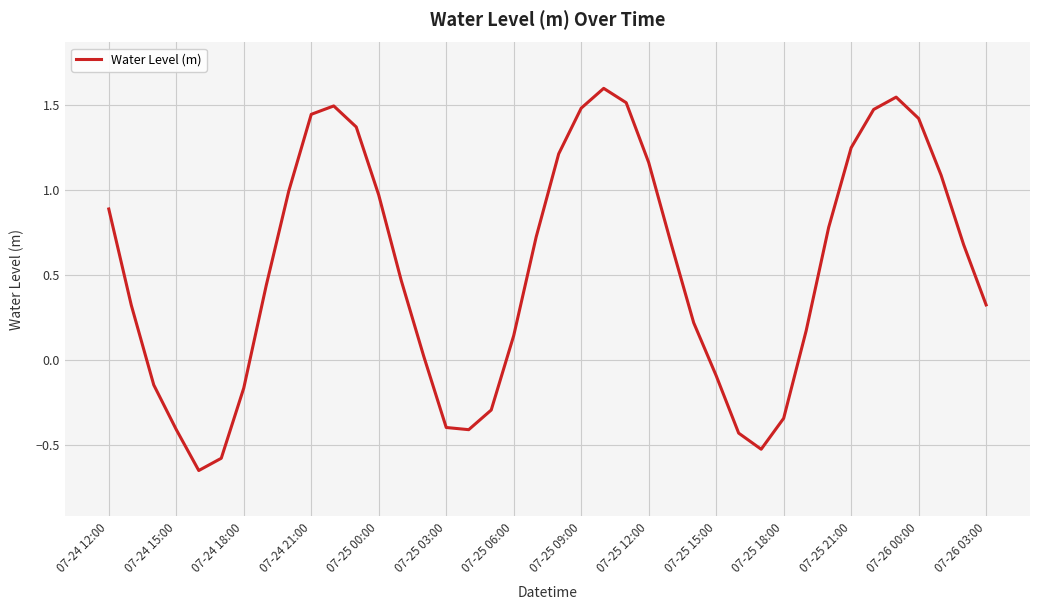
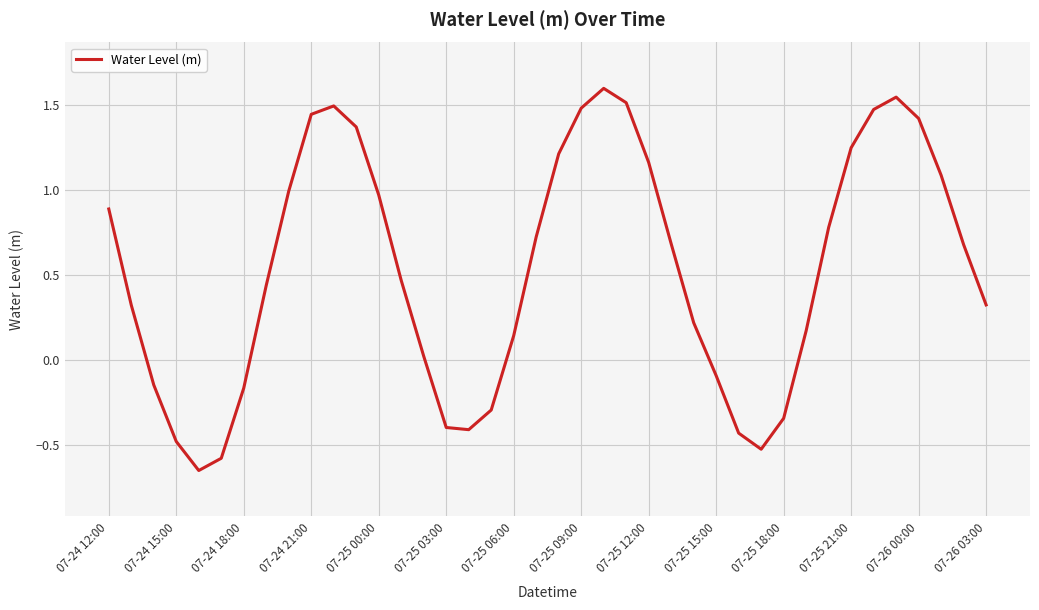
07-24 15:00: -0.41 -> -0.48
